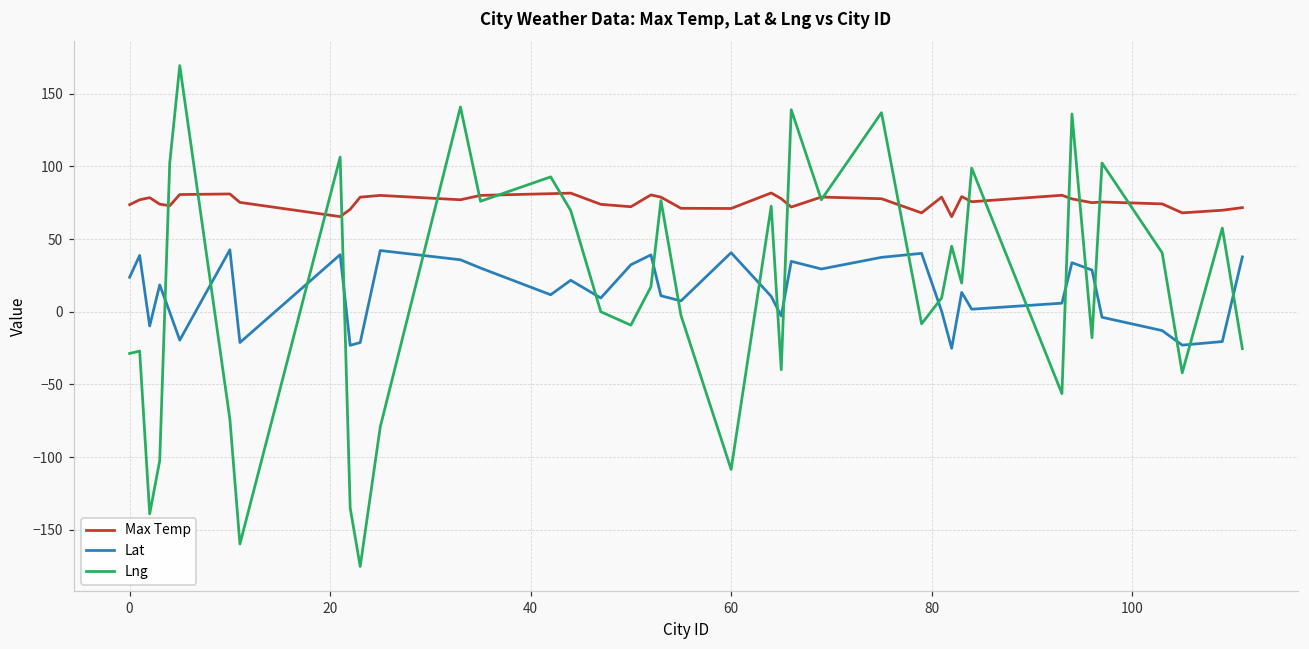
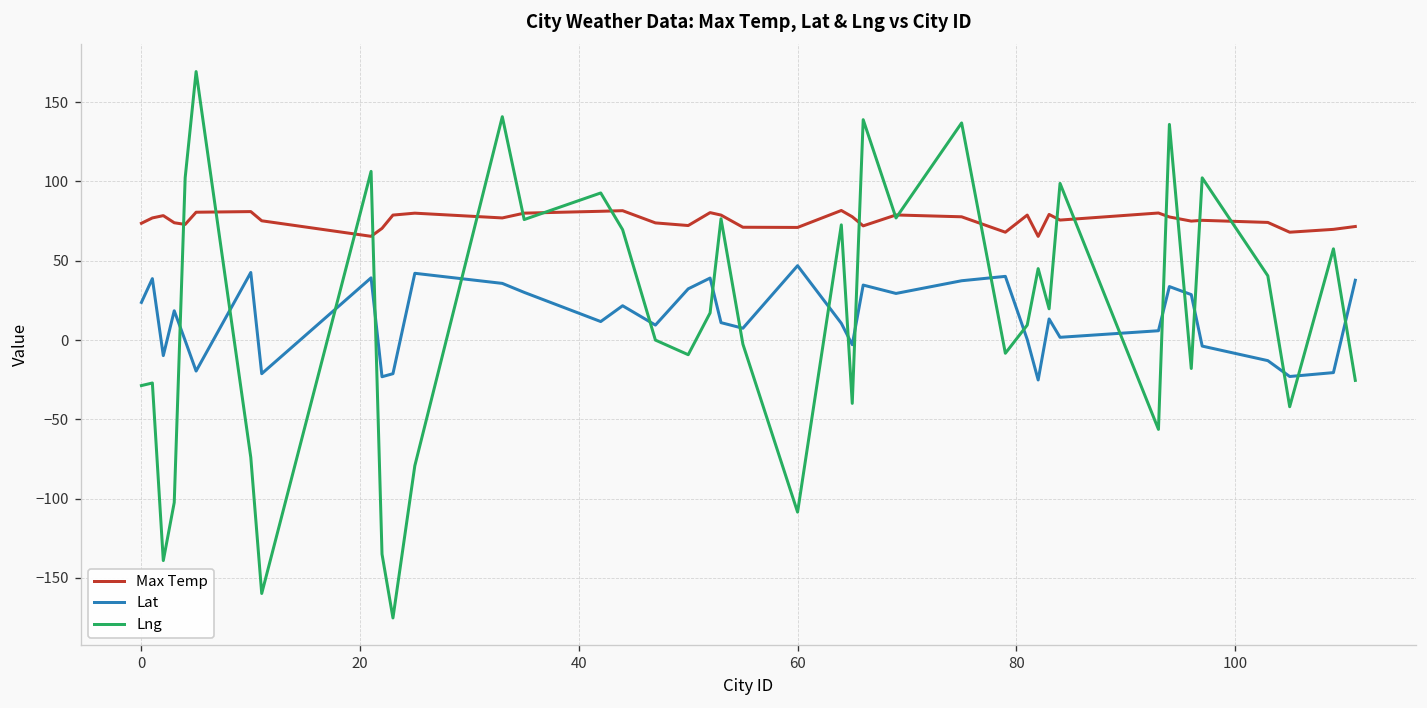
Lat, 60: 41 -> 47
